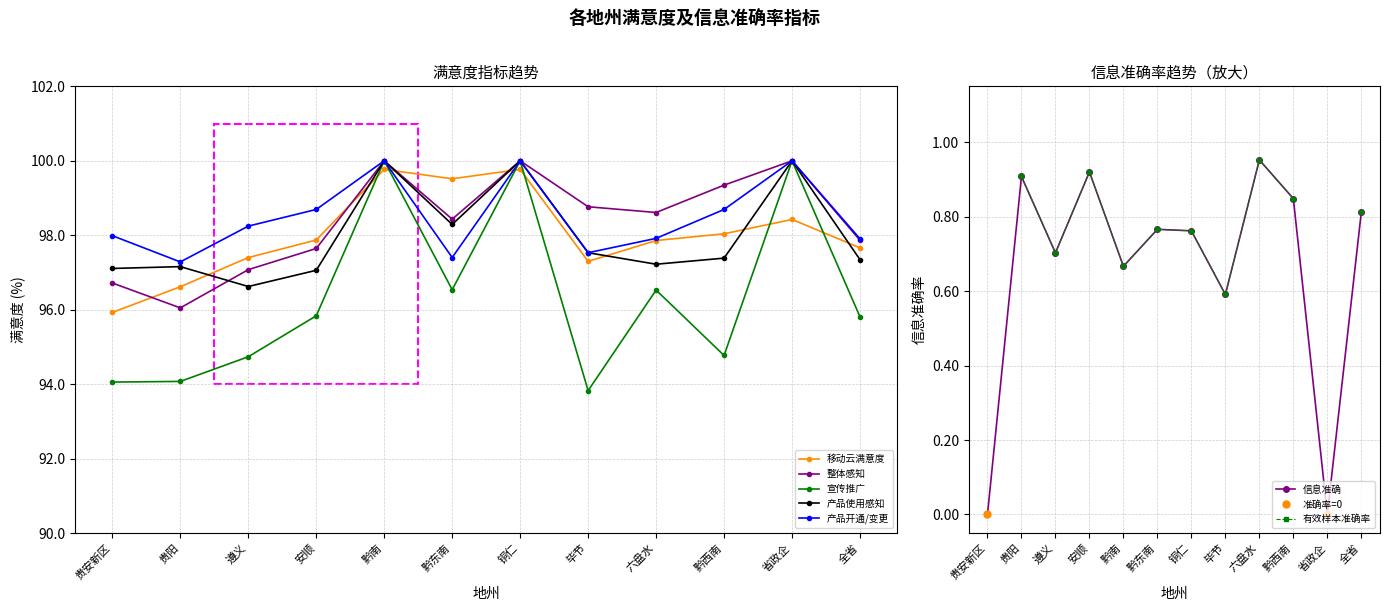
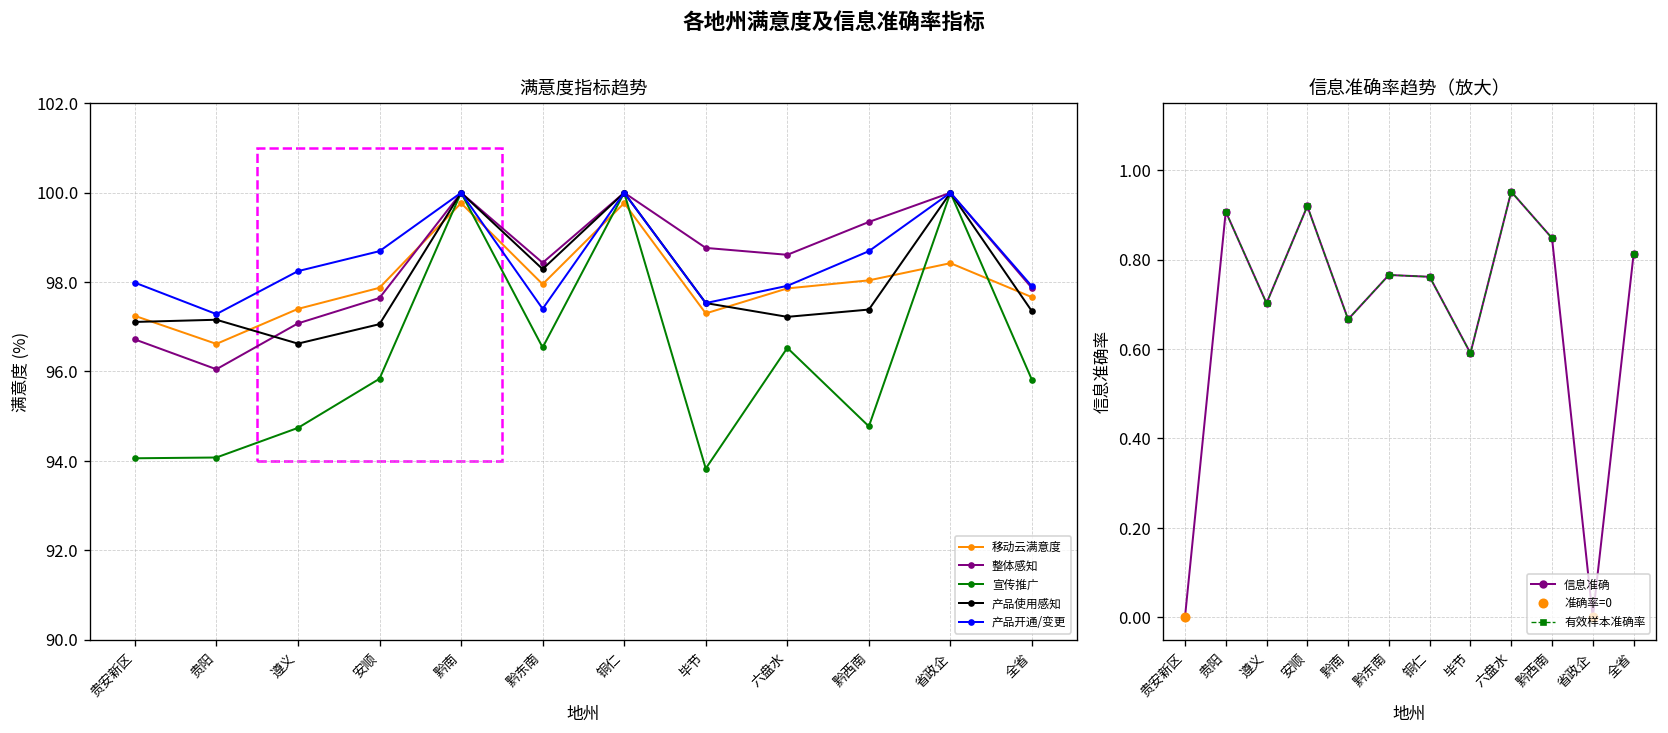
满意度指标趋势, 移动云满意度, 贵安新区: 95.9 -> 97.2
满意度指标趋势, 移动云满意度, 黔东南: 99.5 -> 98.0
